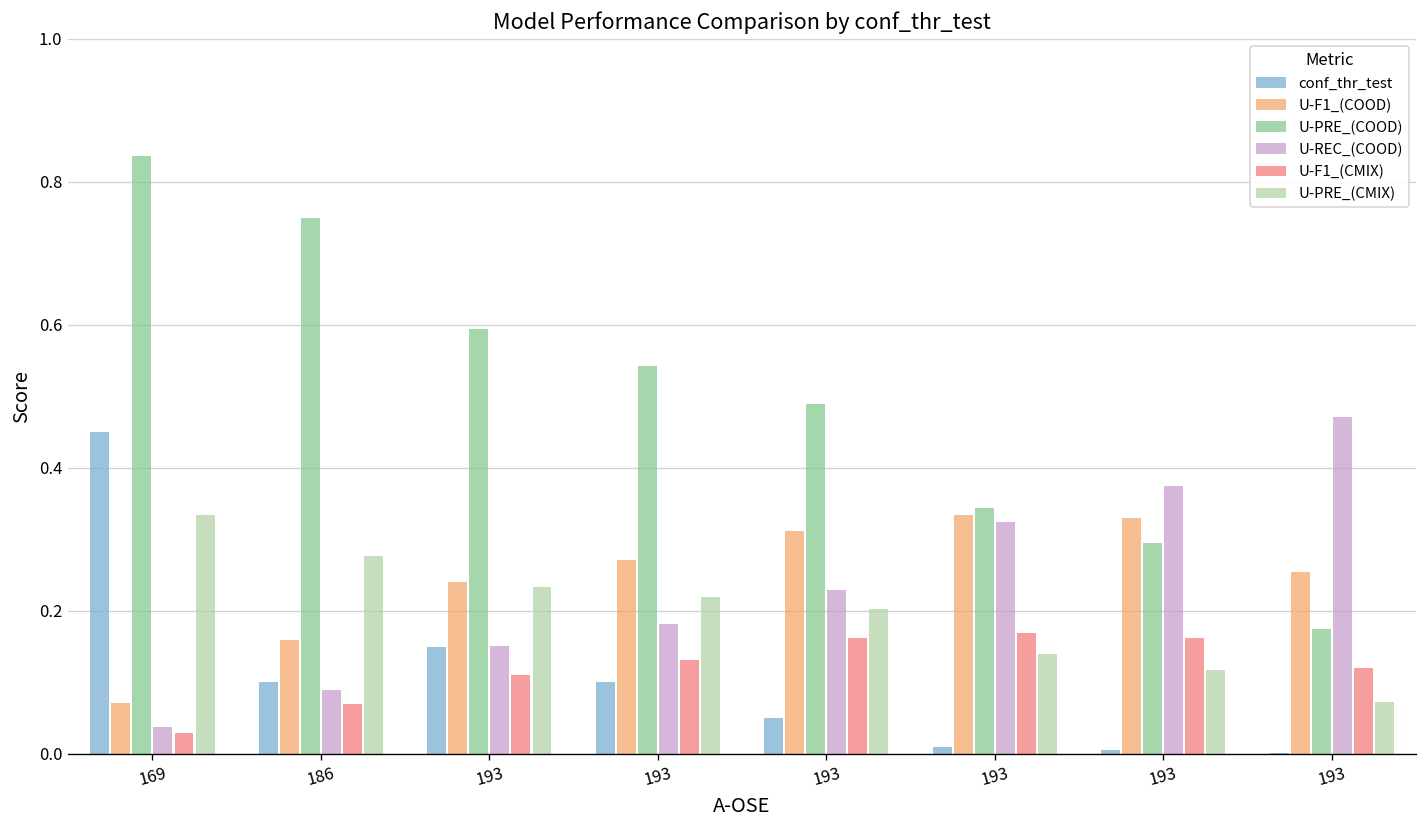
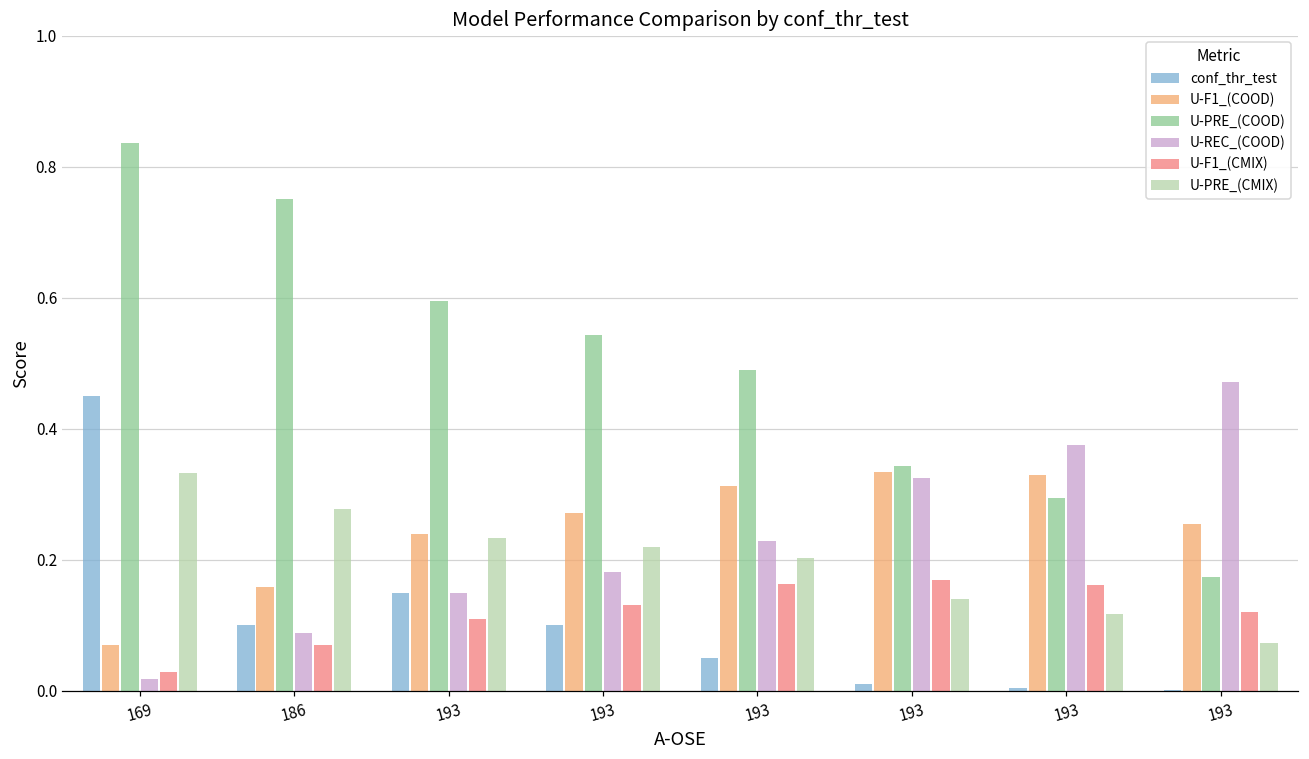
U-REC_(COOD), 169: 0.04 -> 0.02
